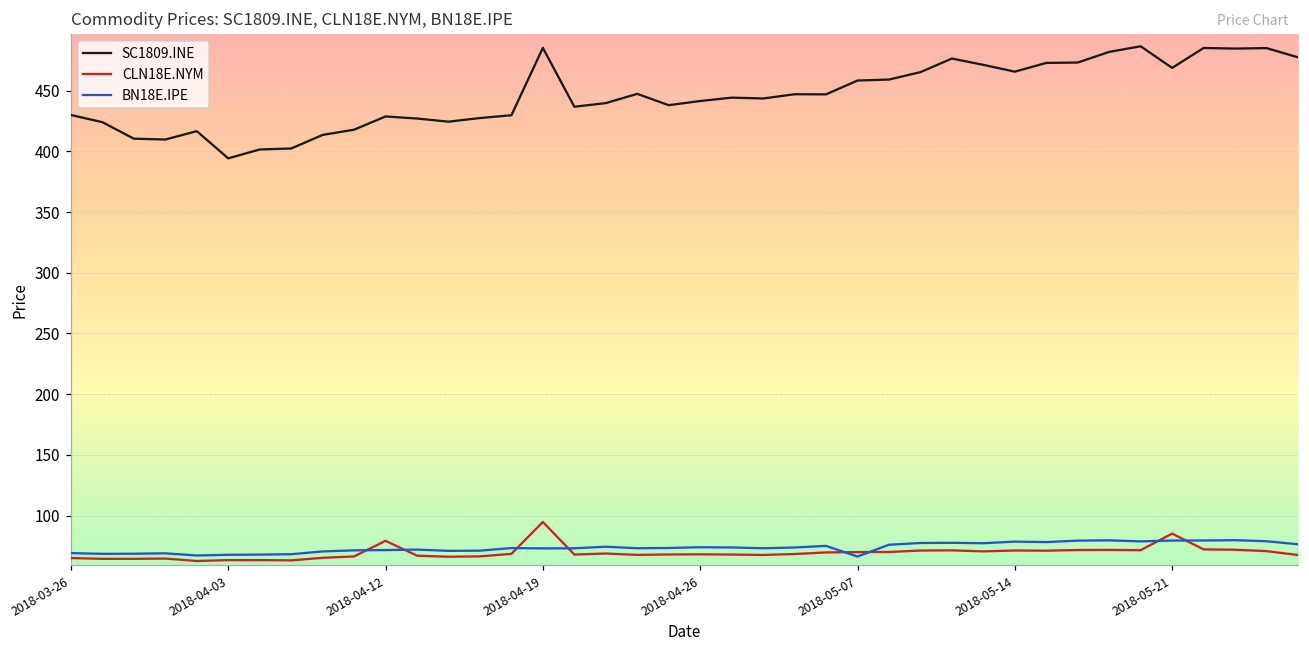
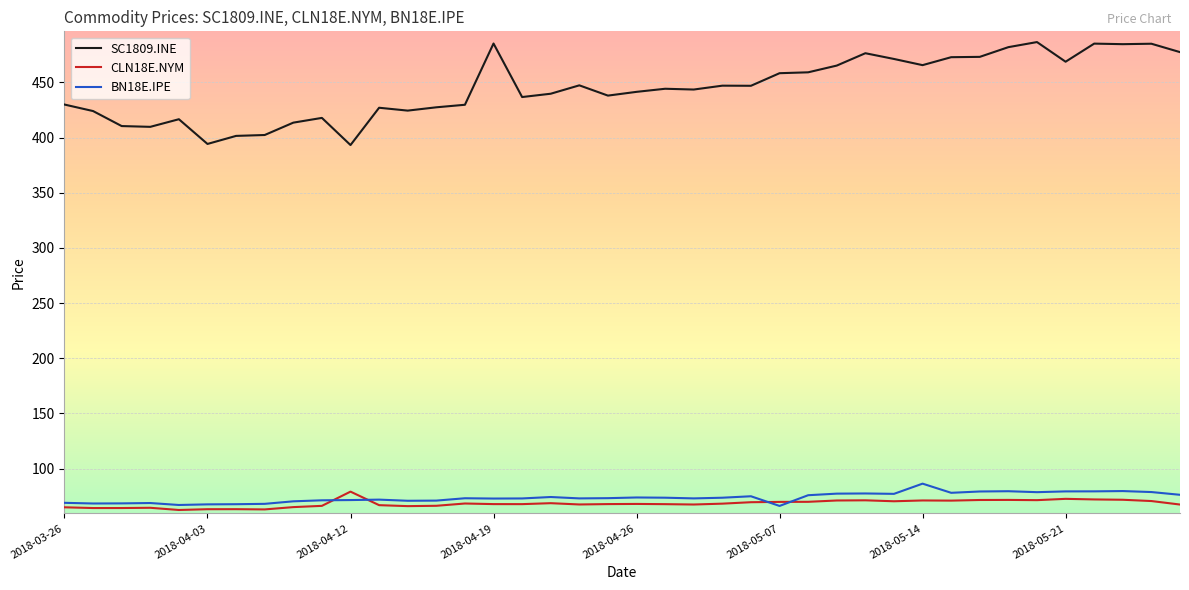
SC1809.INE, 2018-04-12: 429 -> 393
CLN18E.NYM, 2018-04-19: 95 -> 68
BN18E.IPE, 2018-05-14: 79 -> 86
CLN18E.NYM, 2018-05-21: 85 -> 73
